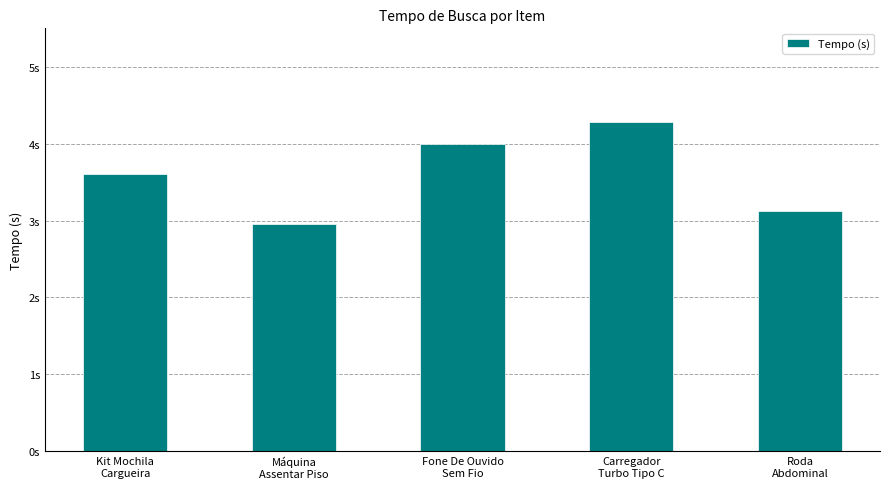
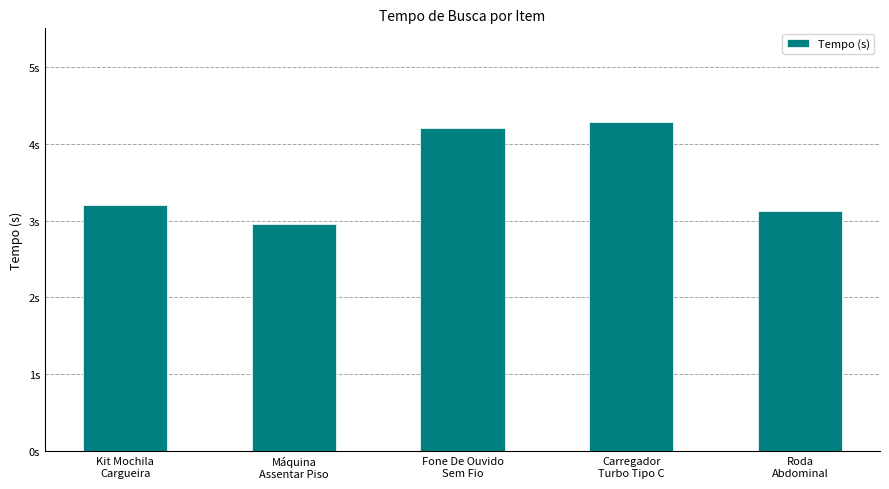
Kit Mochila Cargueira: 3.6s -> 3.2s
Fone De Ouvido Sem Fio: 4.0s -> 4.2s
